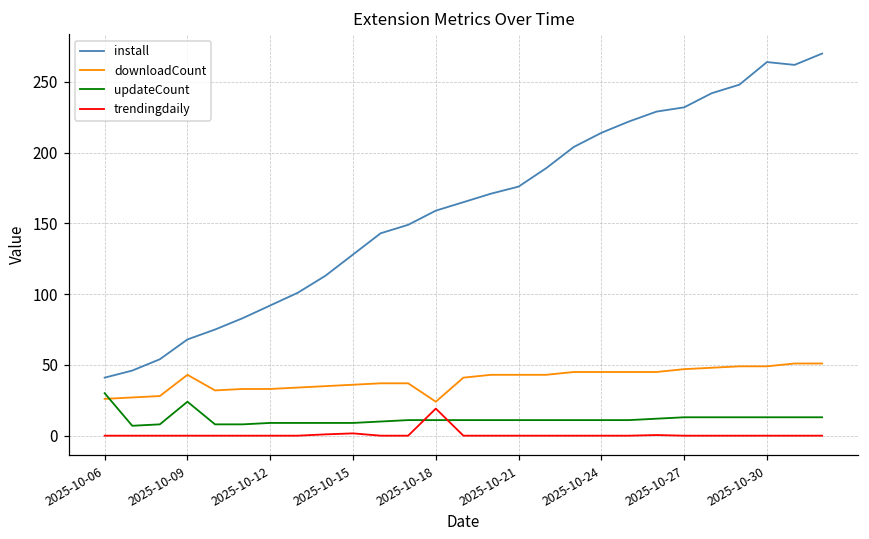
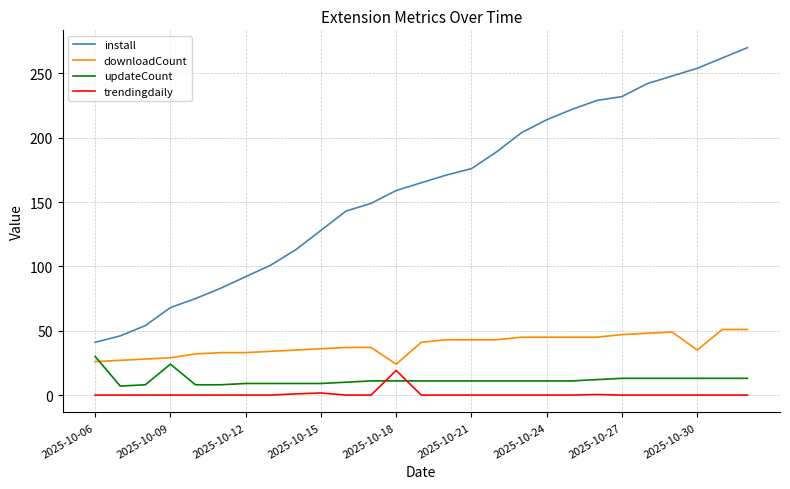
downloadCount, 2025-10-09: 43 -> 29
install, 2025-10-30: 264 -> 254
downloadCount, 2025-10-30: 49 -> 35
